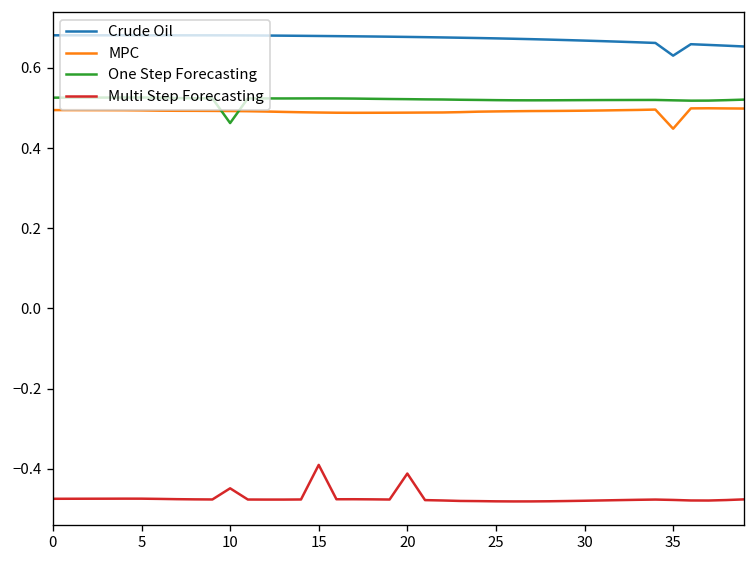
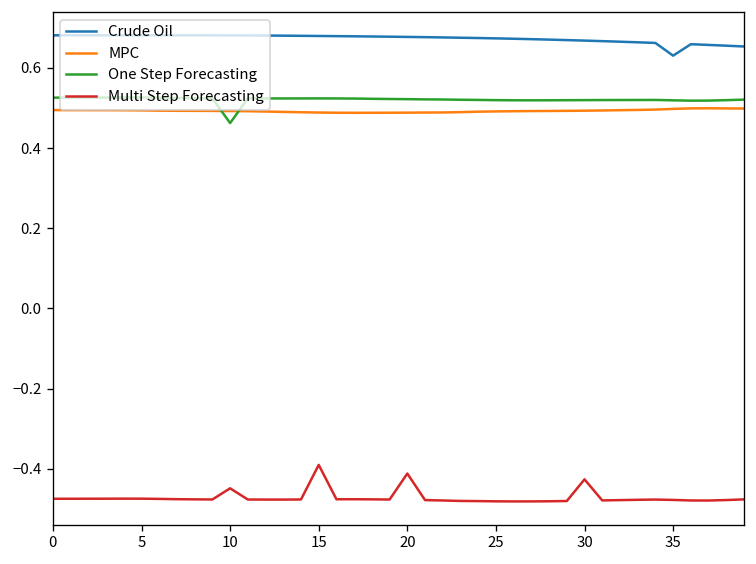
Multi Step Forecasting, 30: -0.48 -> -0.43
MPC, 35: 0.45 -> 0.50
